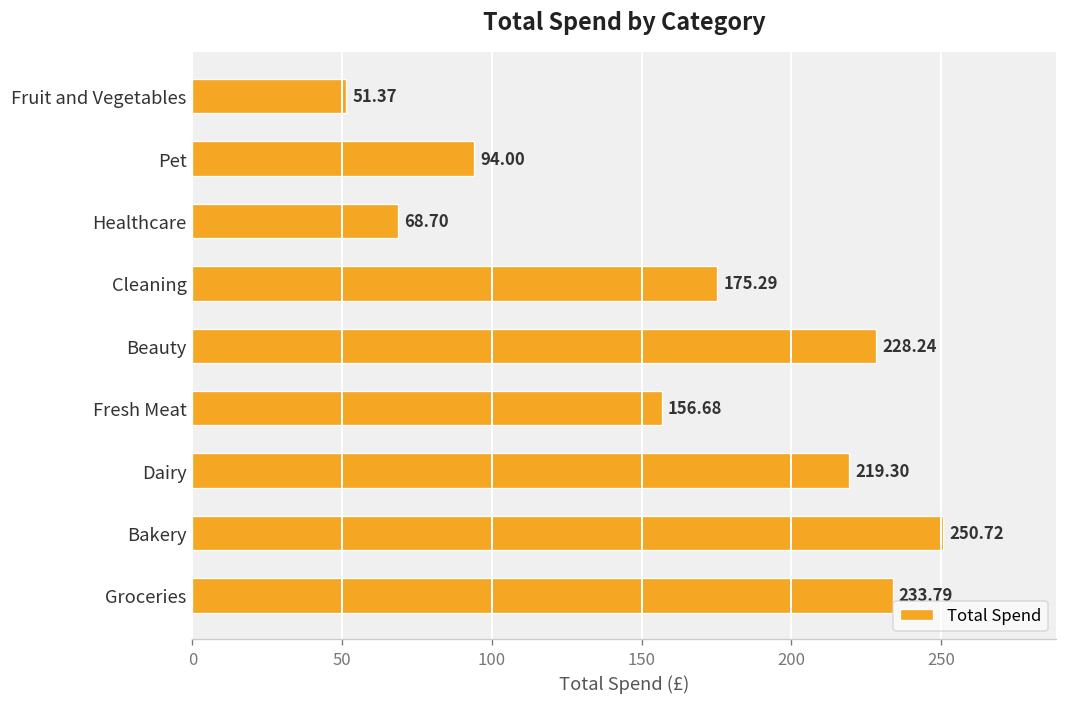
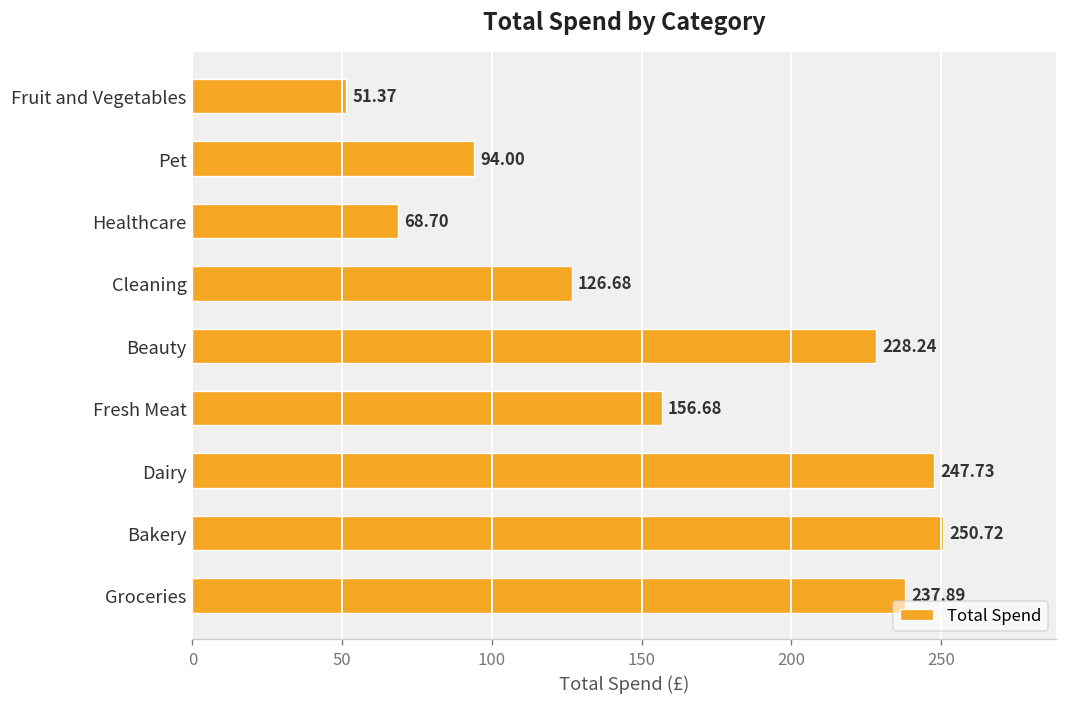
Cleaning: 175.29 -> 126.68
Dairy: 219.30 -> 247.73
Groceries: 234 -> 238
